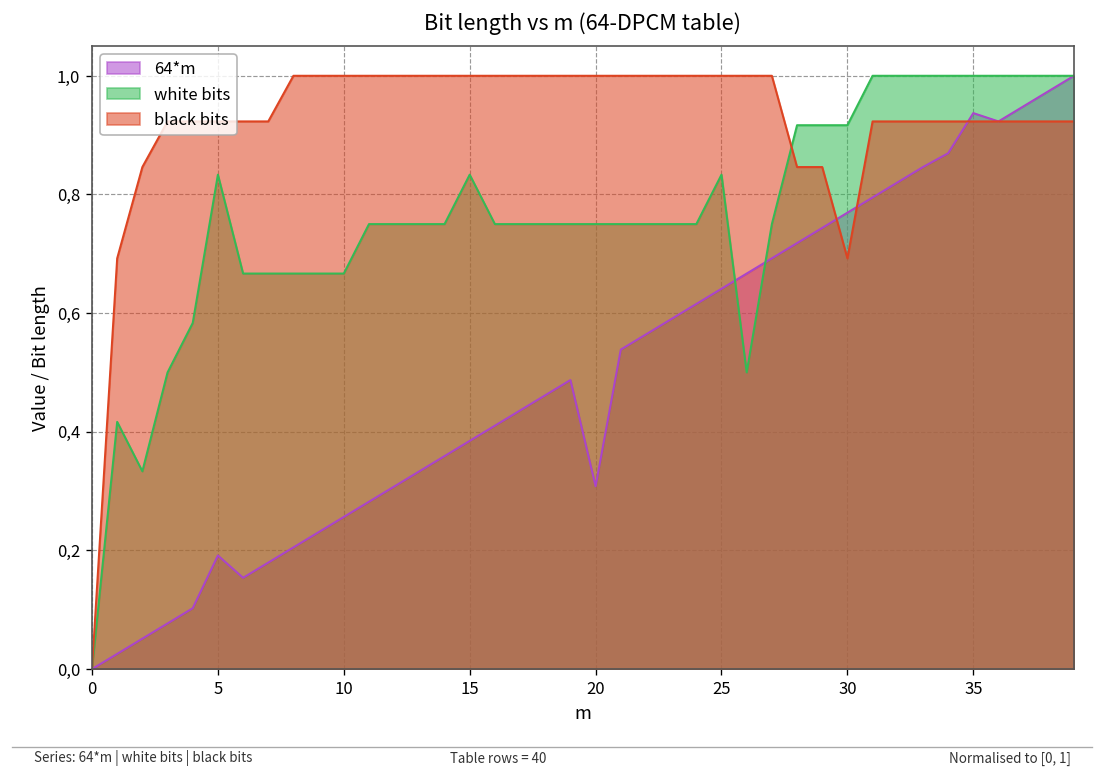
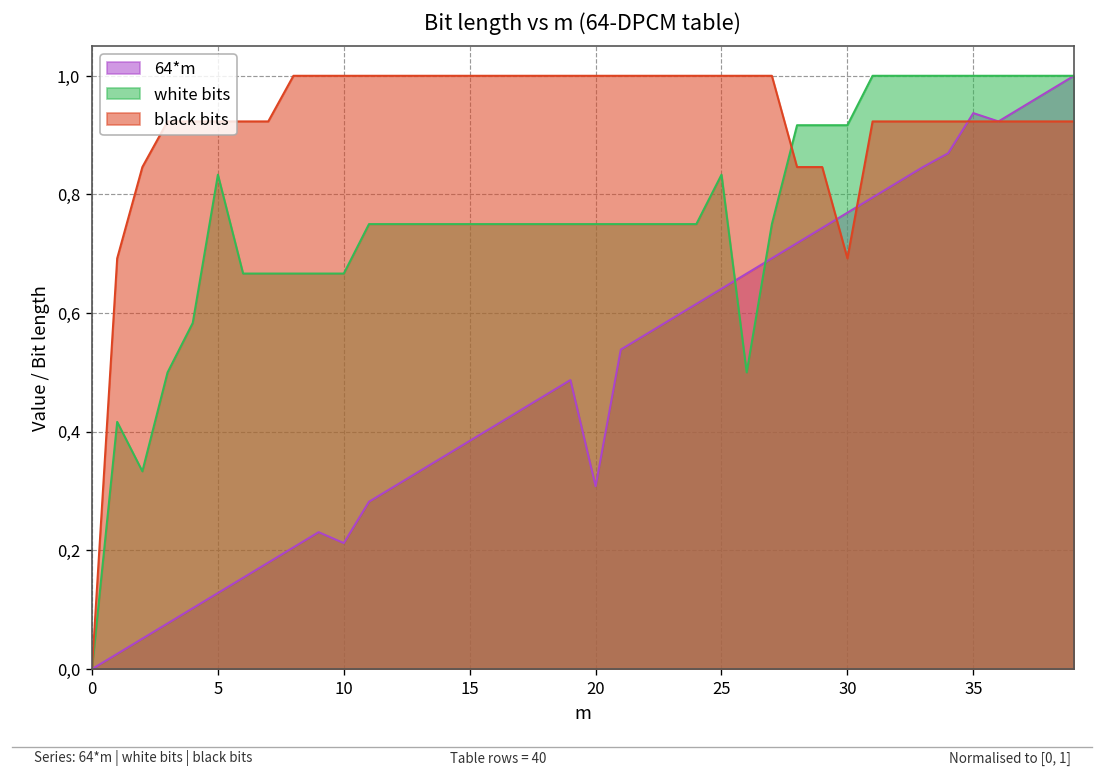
64*m, 5: 1.9 -> 1.3
64*m, 10: 2.6 -> 2.1
white bits, 15: 8.3 -> 7.5
